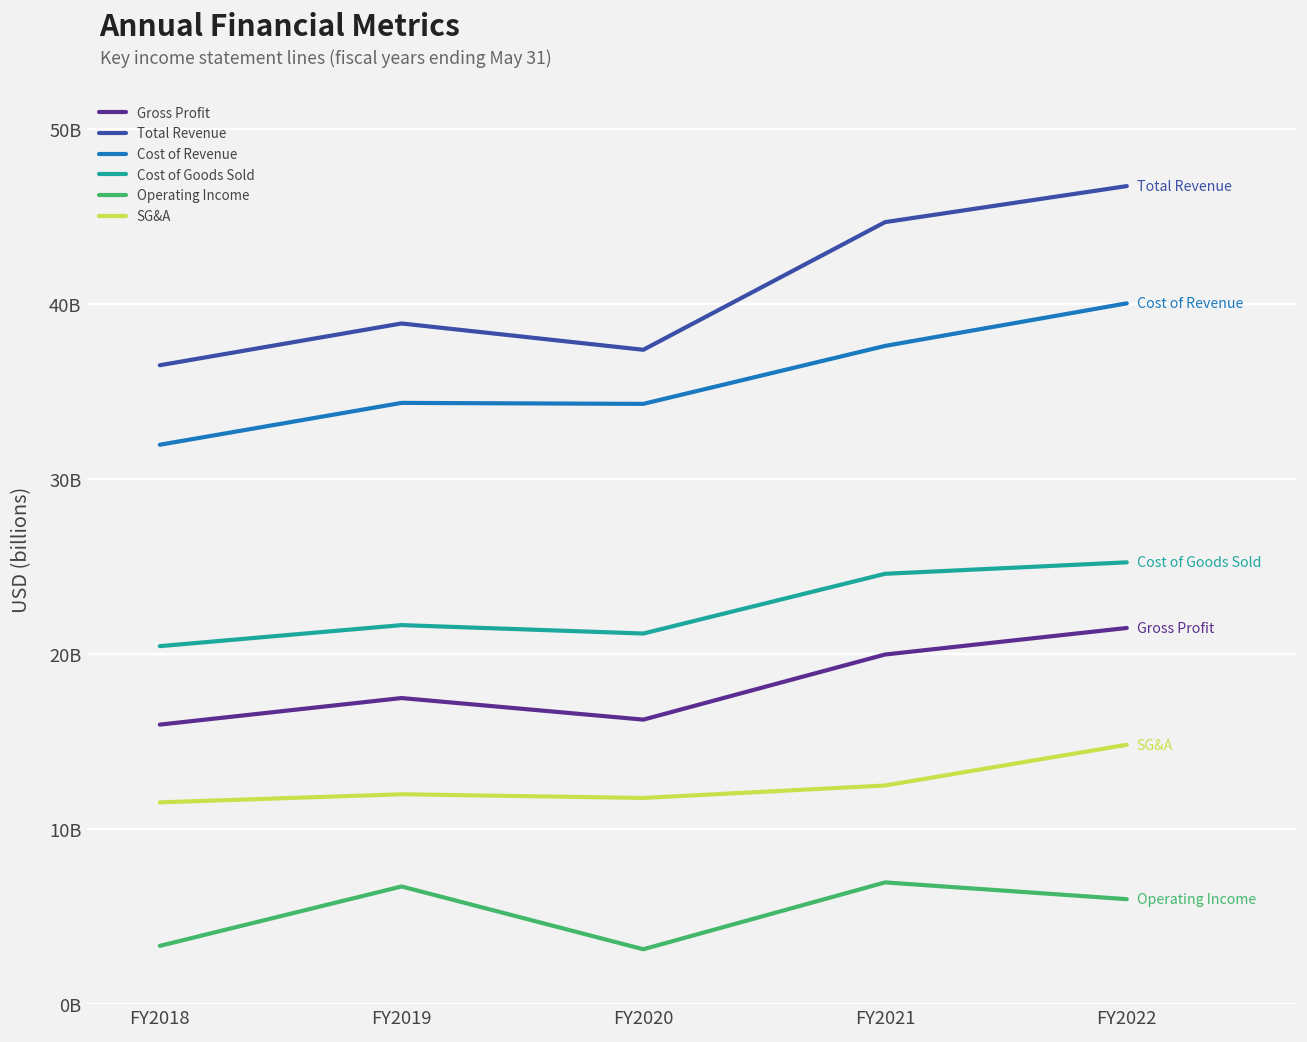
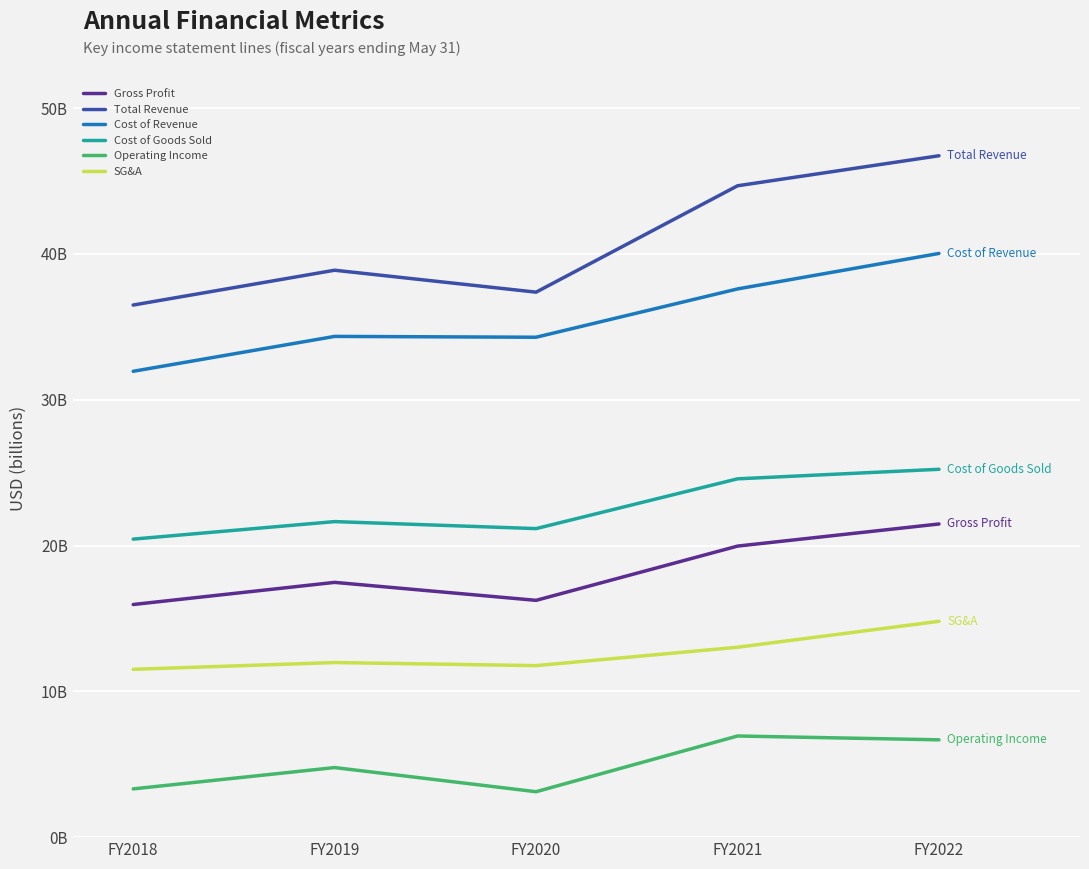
Operating Income, FY2019: 6700000000 -> 4800000000
SG&A, FY2021: 12500000000 -> 13000000000
Operating Income, FY2022: 6000000000 -> 6700000000
